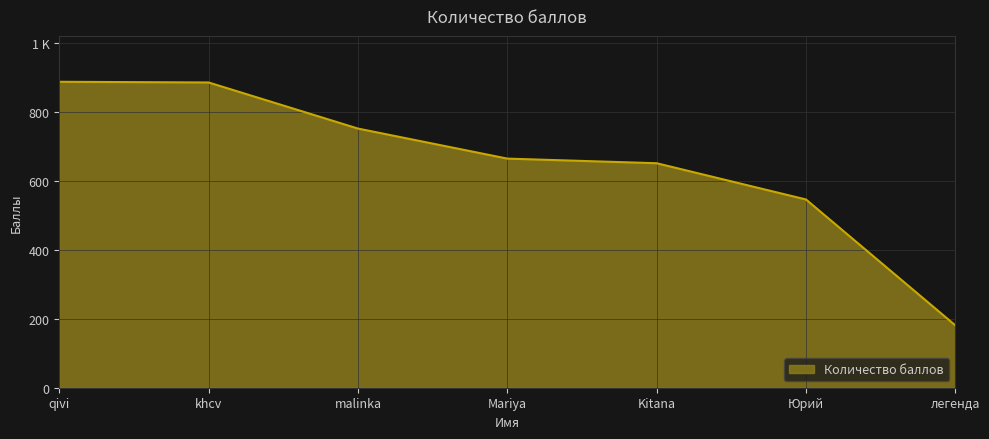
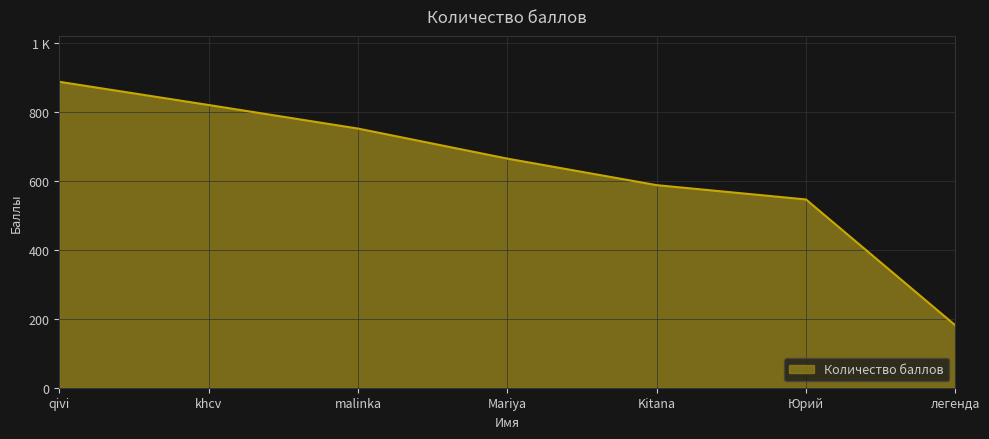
khcv: 890 -> 820
Kitana: 650 -> 590
